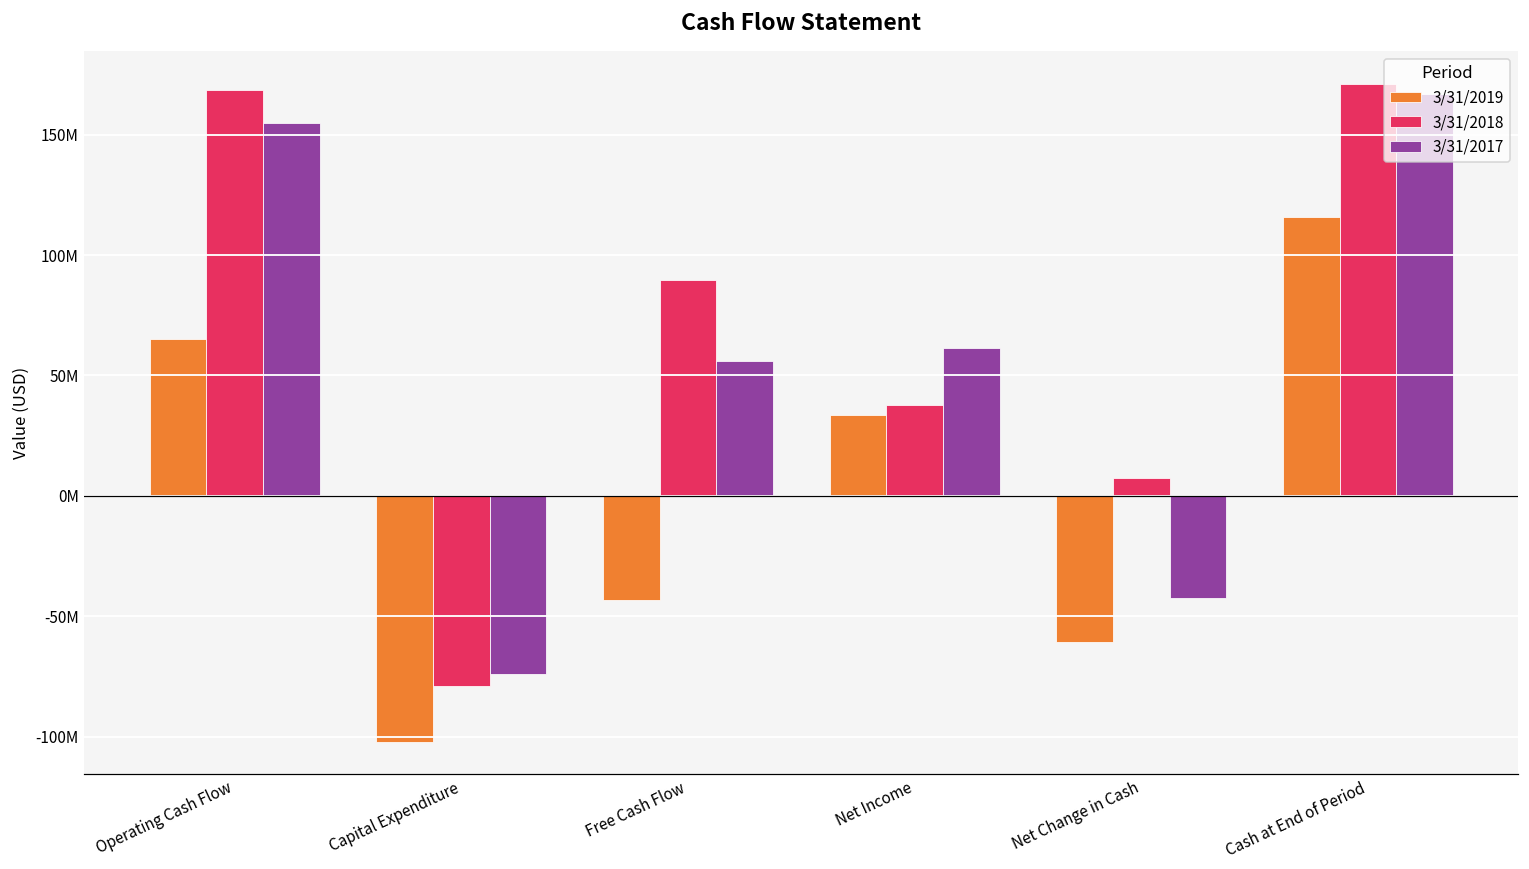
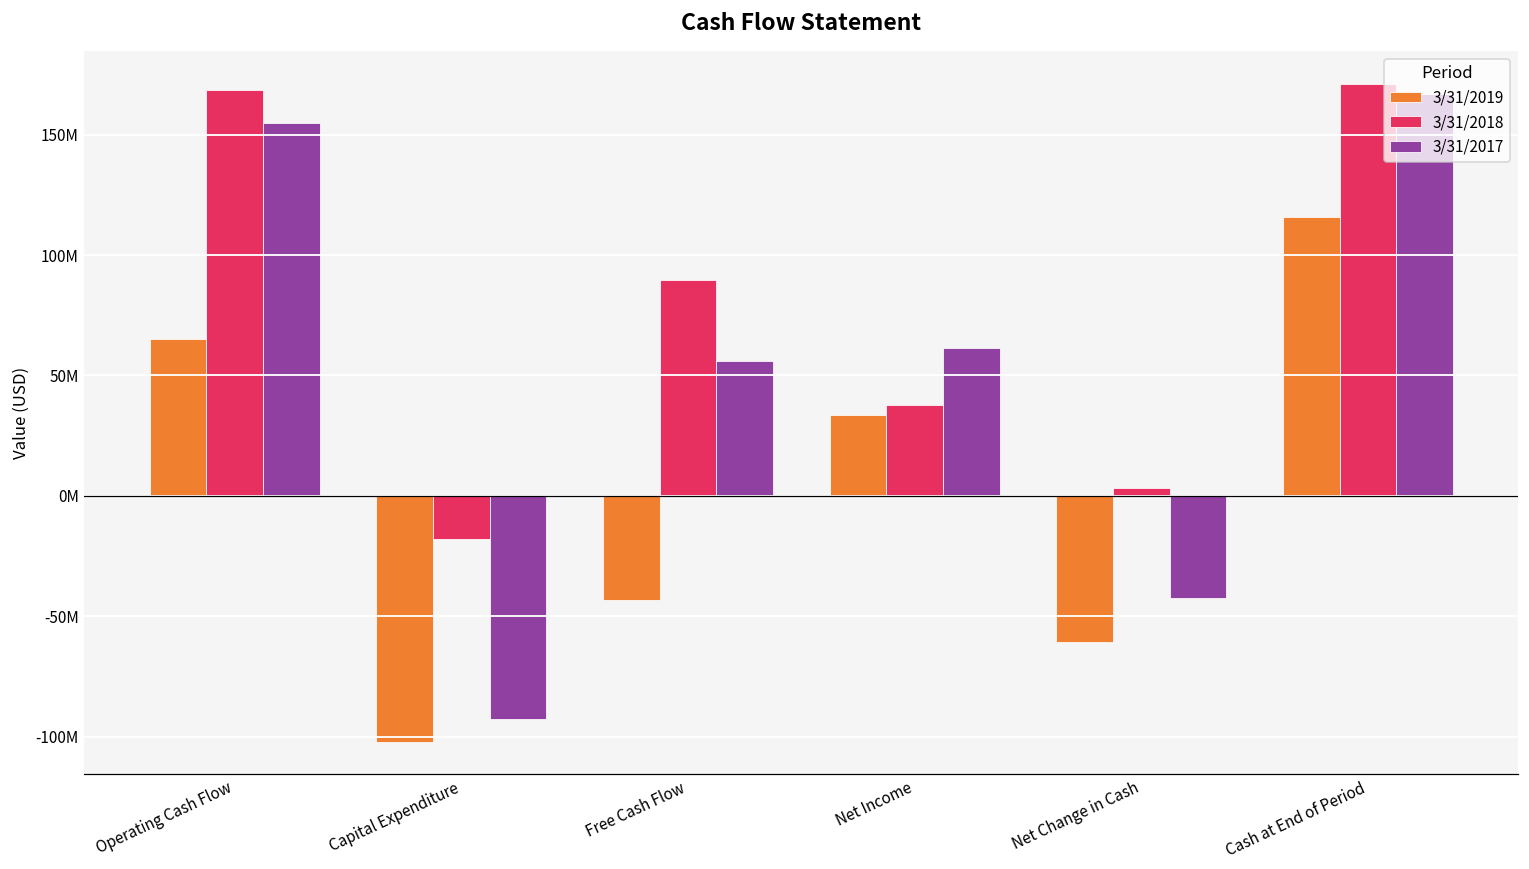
3/31/2018, Capital Expenditure: -79000000 -> -18000000
3/31/2017, Capital Expenditure: -74000000 -> -93000000
3/31/2018, Net Change in Cash: 7000000 -> 3000000
